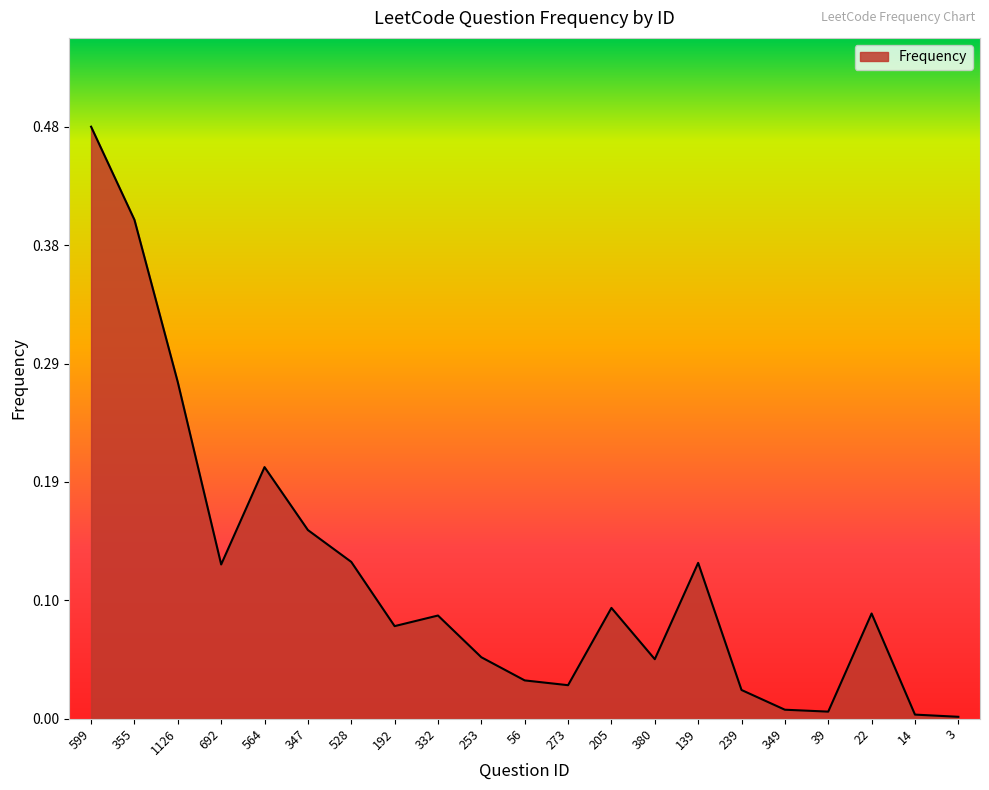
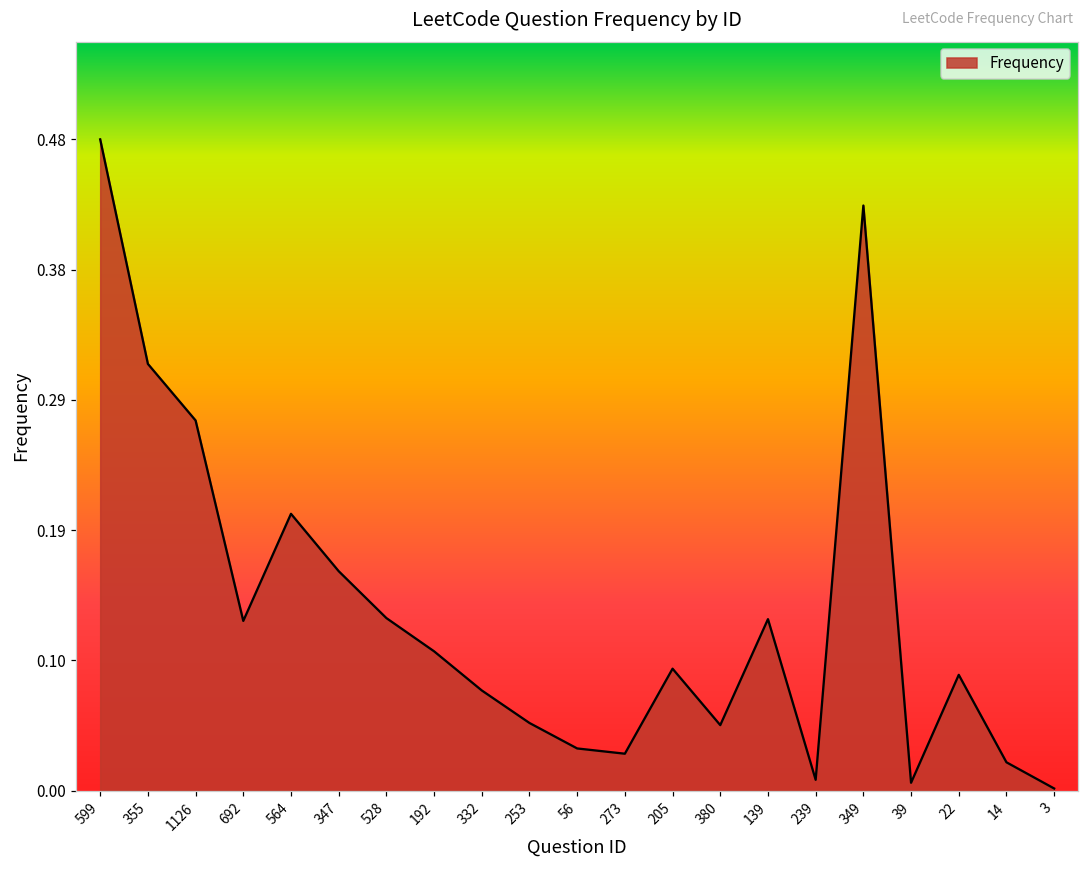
355: 0.401 -> 0.312
347: 0.152 -> 0.160
192: 0.074 -> 0.102
332: 0.083 -> 0.073
239: 0.023 -> 0.008
349: 0.007 -> 0.428
14: 0.003 -> 0.021
